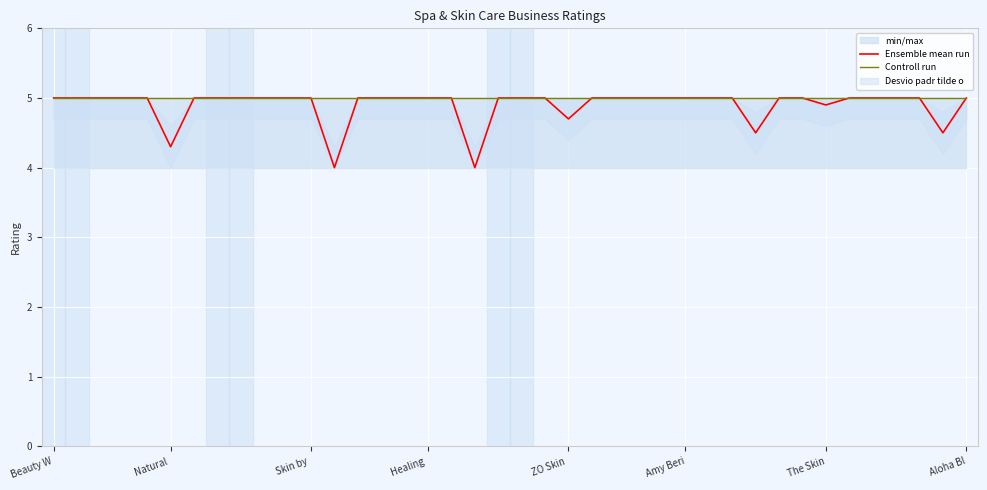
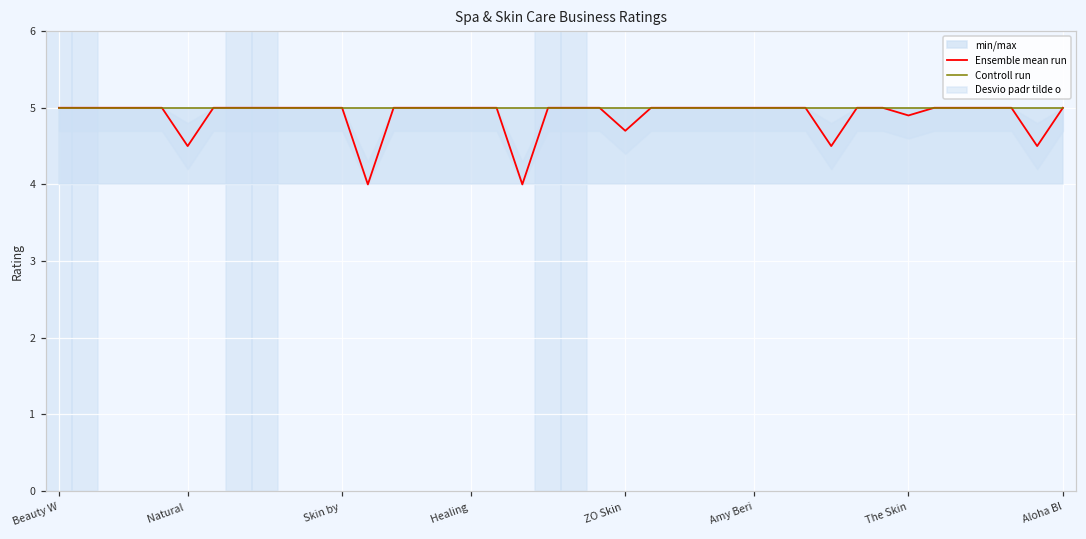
Ensemble mean run, Natural: 4.3 -> 4.5
